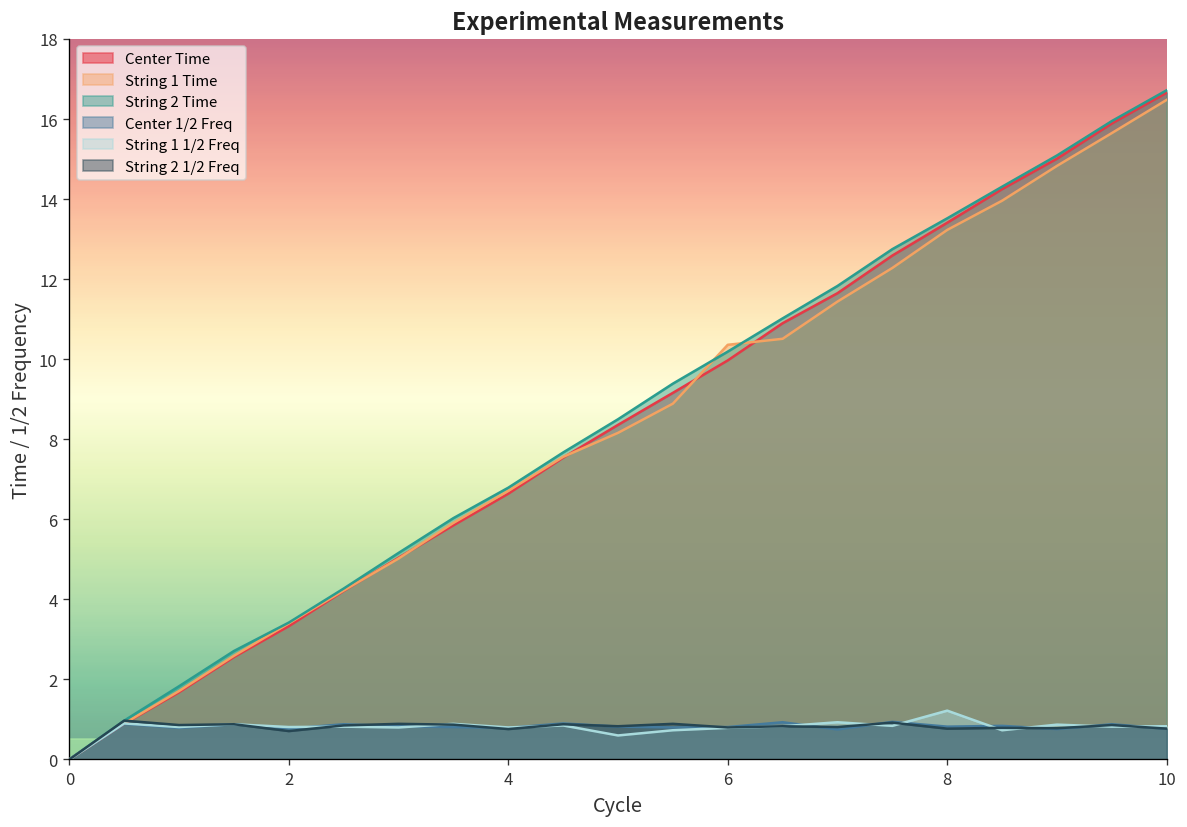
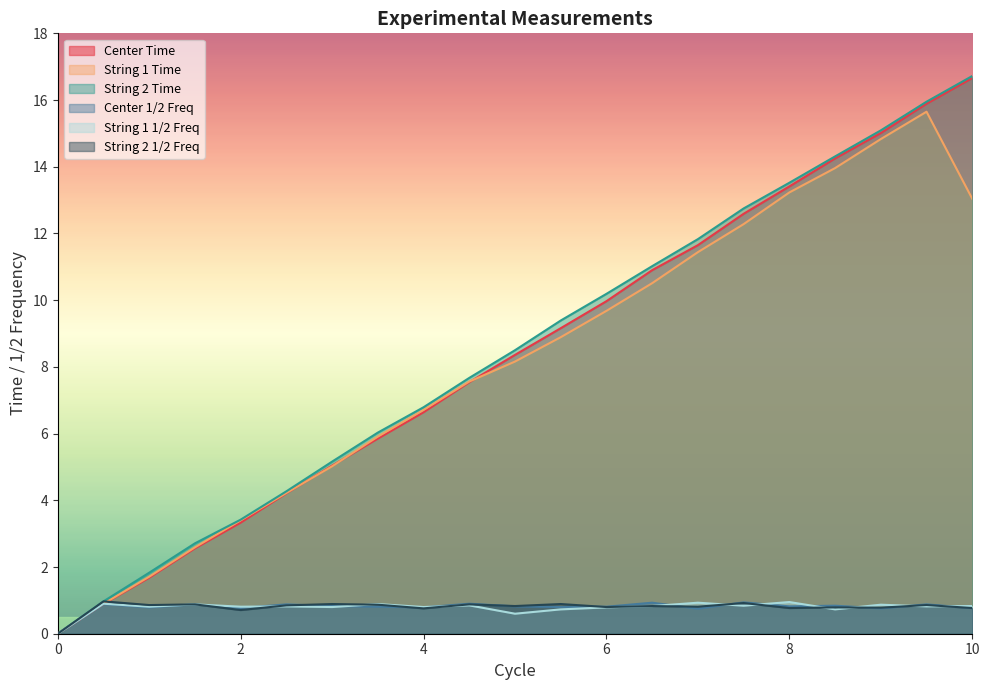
String 1 Time, 6: 10.4 -> 9.7
String 1 1/2 Freq, 8: 1.2 -> 1.0
String 1 Time, 10: 16.5 -> 13.0
